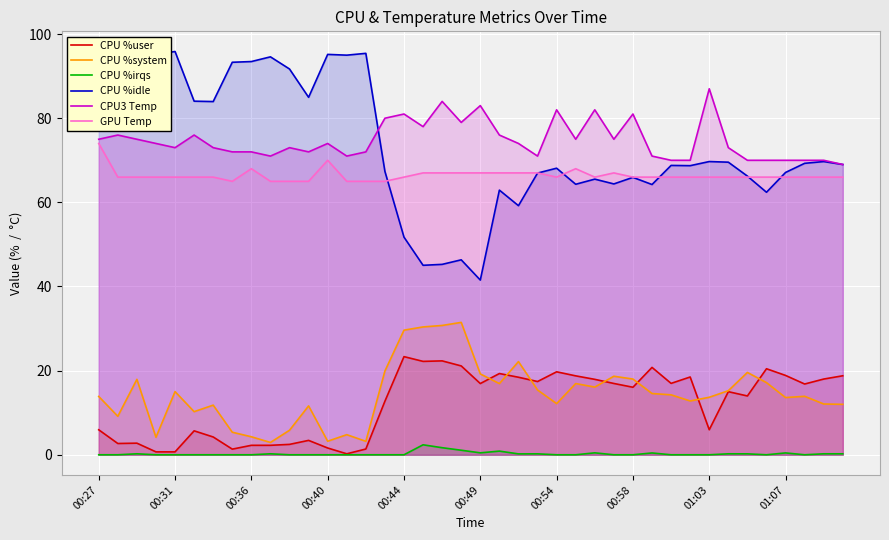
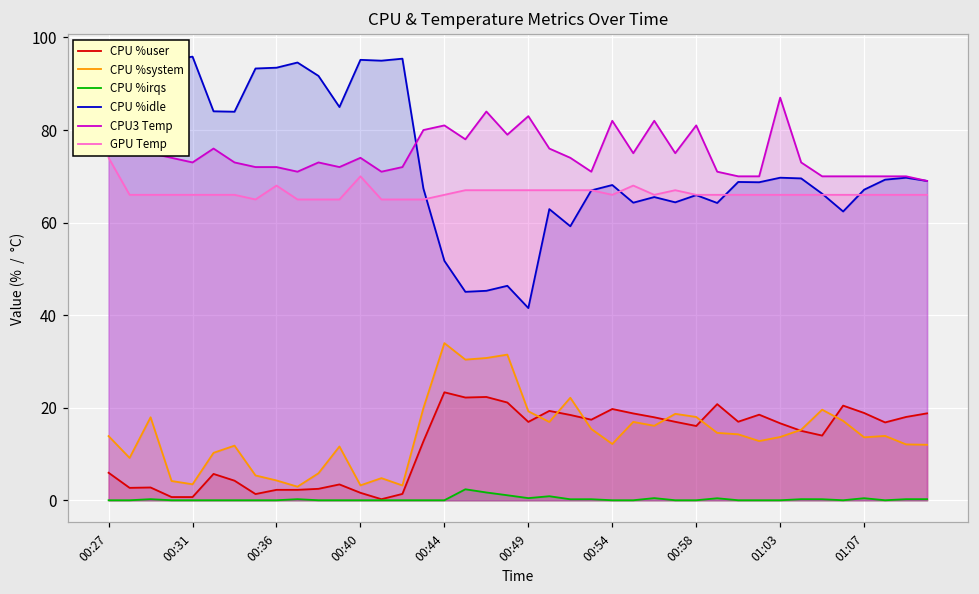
CPU %system, 00:31: 15 -> 3
CPU %system, 00:44: 30 -> 34
CPU %user, 01:03: 6 -> 17
